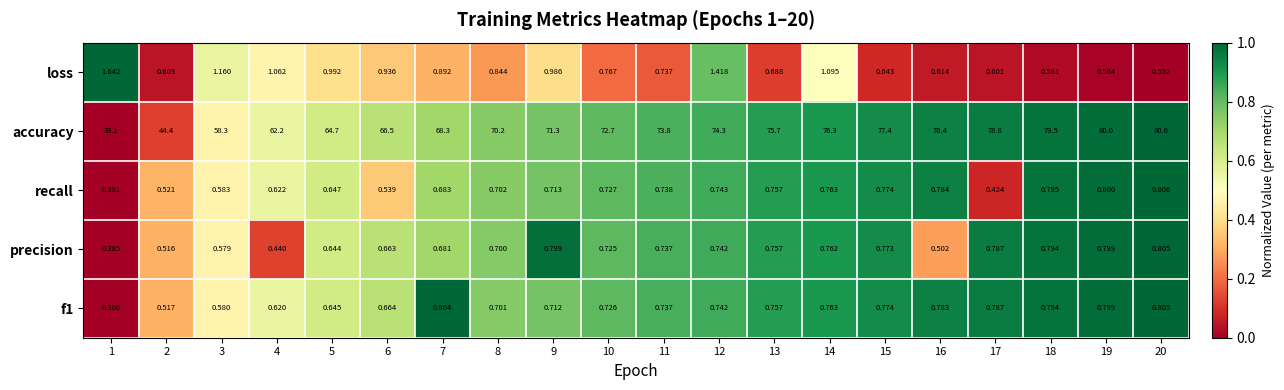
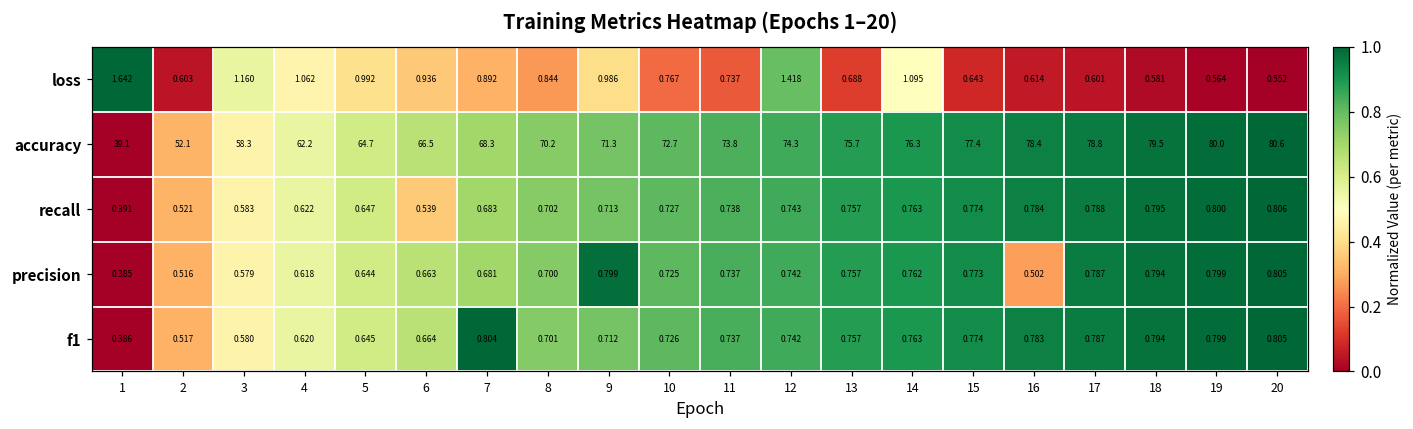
accuracy, 2: 44.4 -> 52.1
recall, 17: 0.424 -> 0.788
precision, 4: 0.440 -> 0.618
